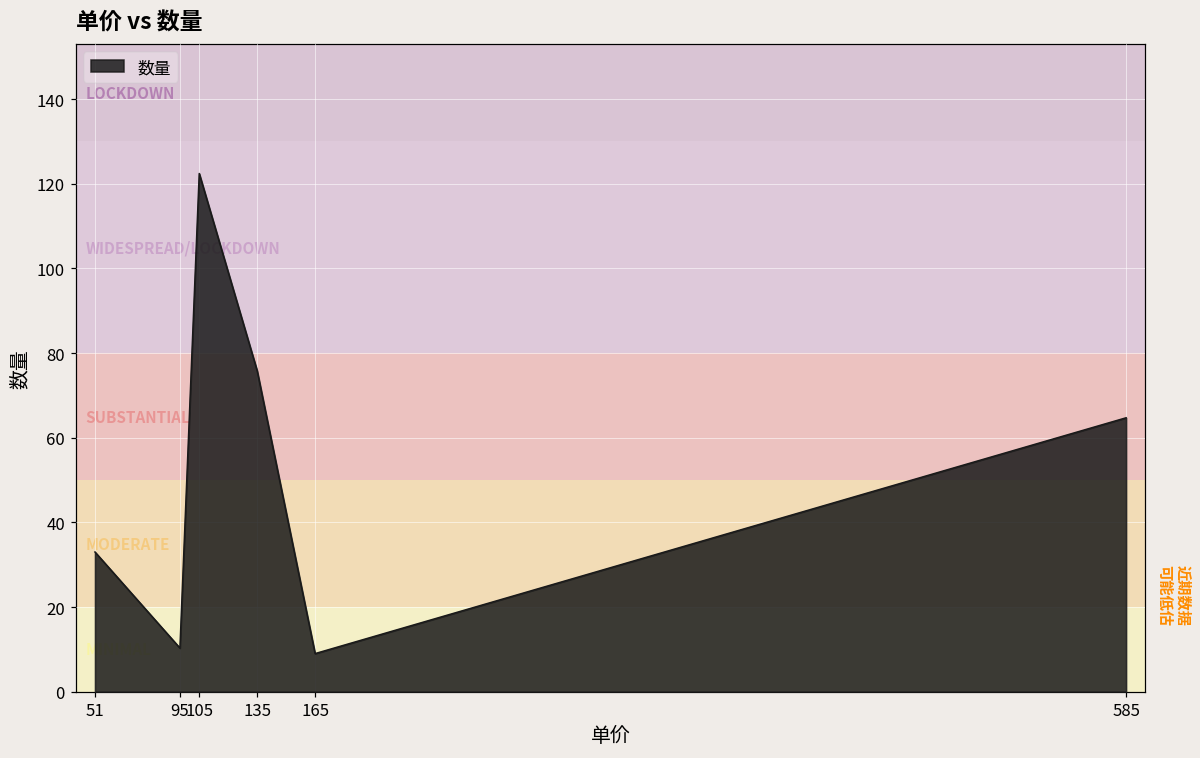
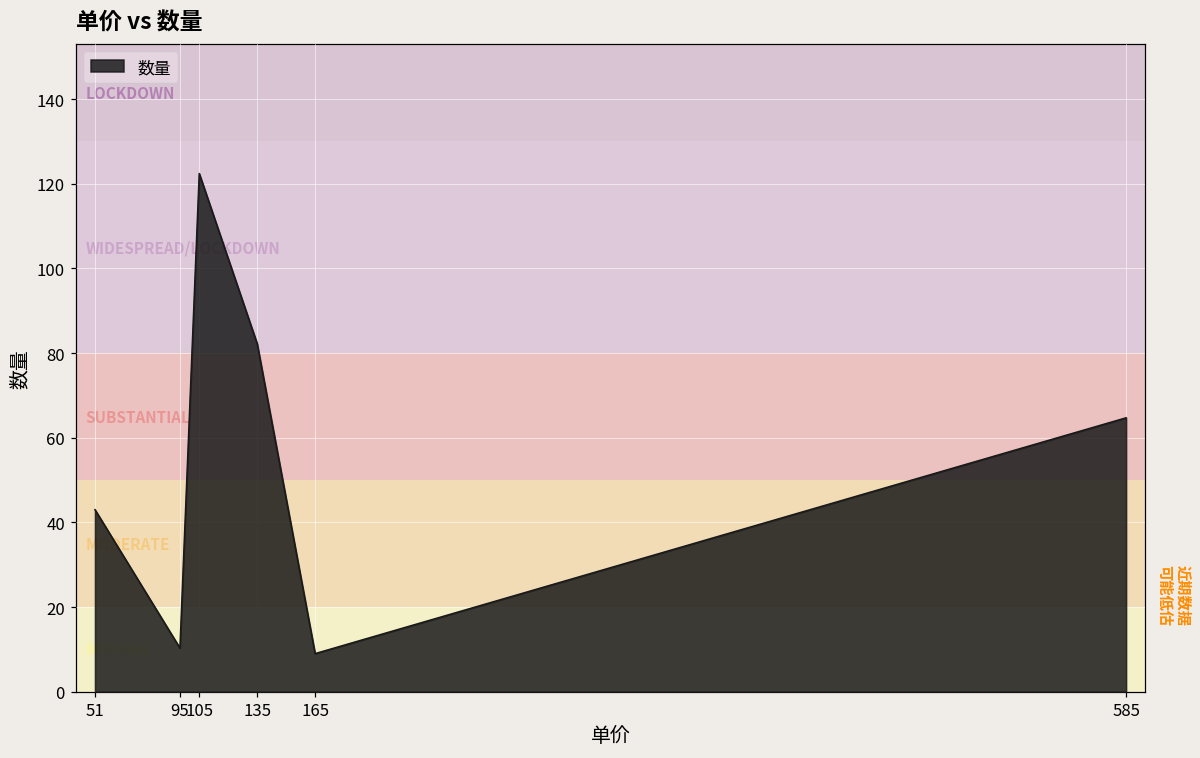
51: 33 -> 43
135: 76 -> 82
